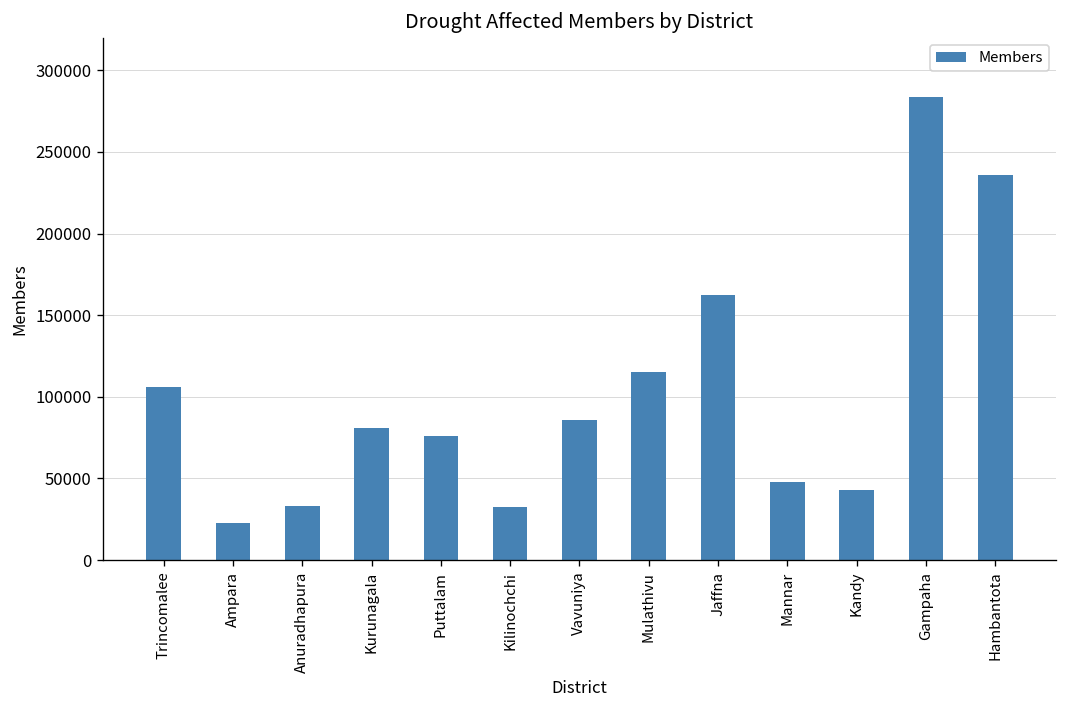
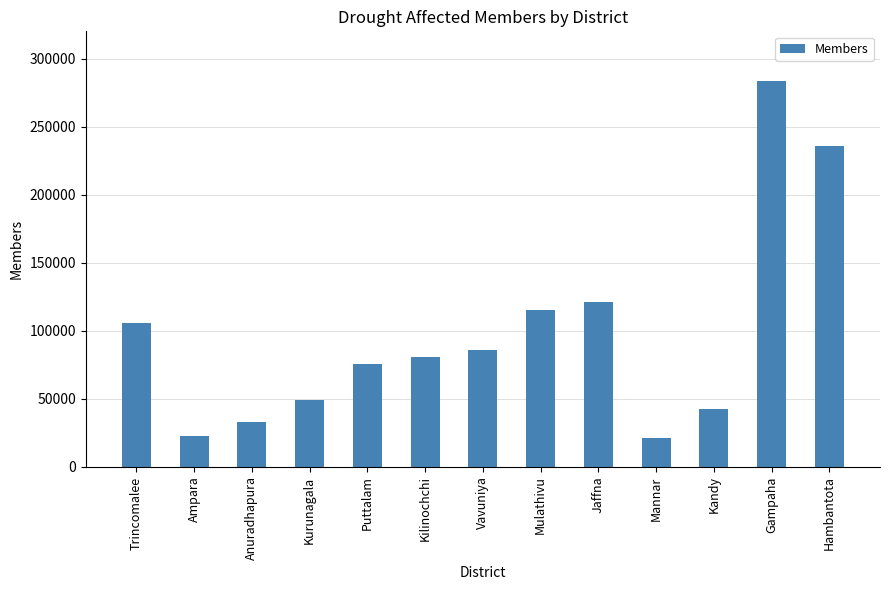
Kurunagala: 81000 -> 49000
Kilinochchi: 33000 -> 81000
Jaffna: 162000 -> 121000
Mannar: 48000 -> 21000
